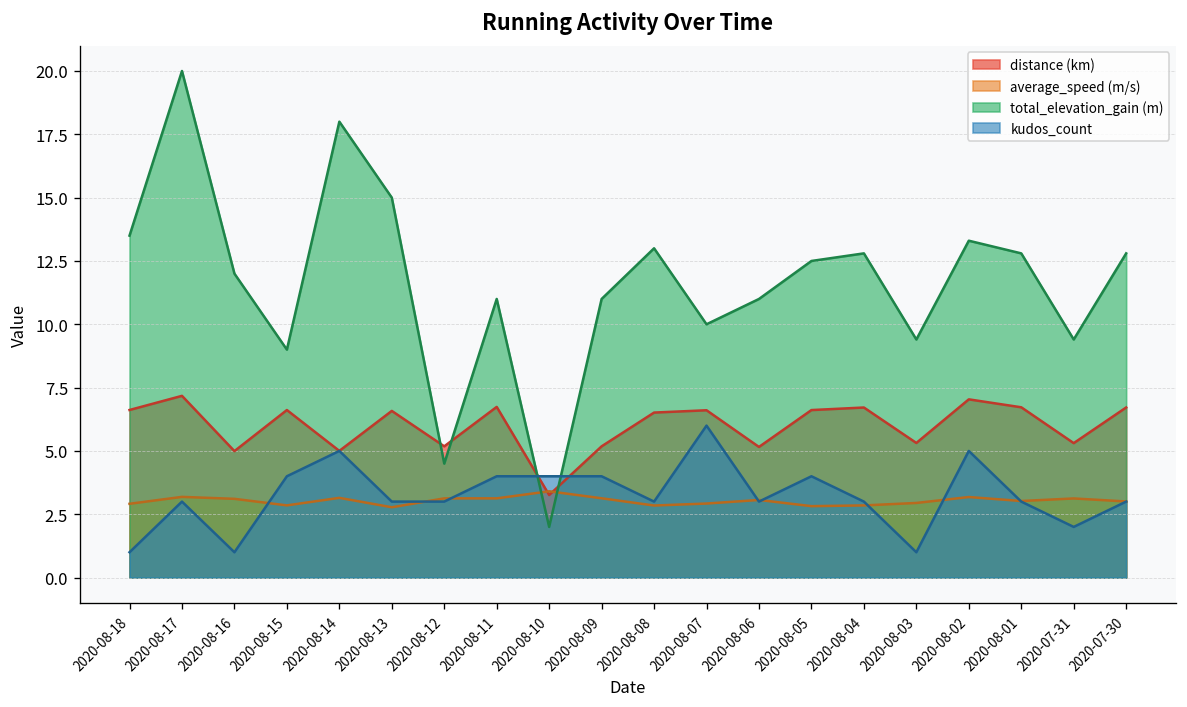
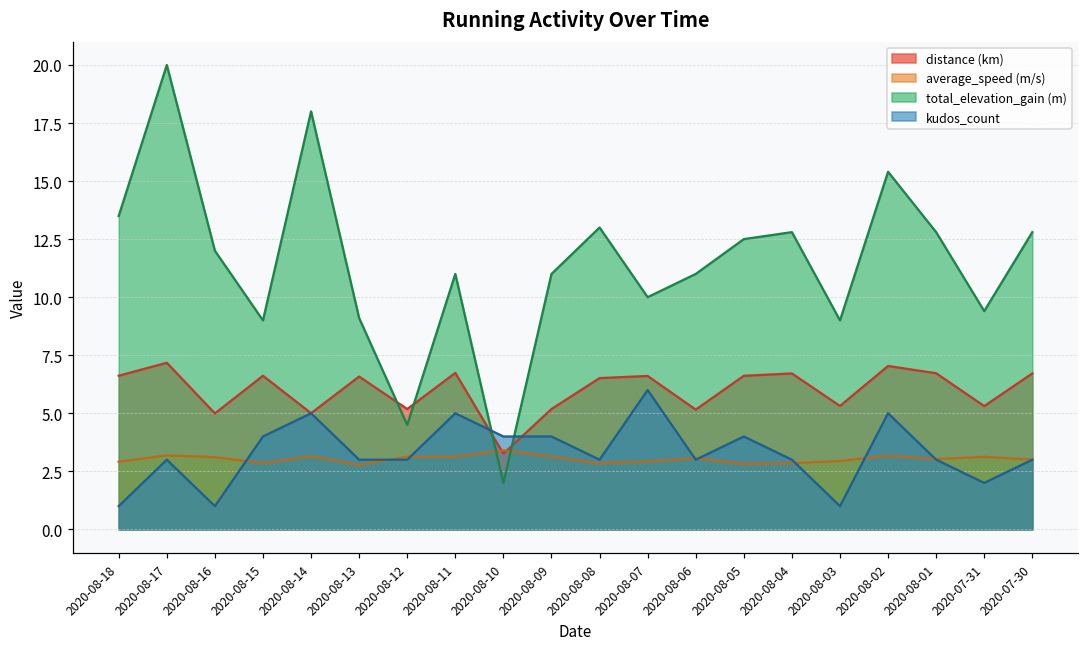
total_elevation_gain (m), 2020-08-13: 15.0 -> 9.1
kudos_count, 2020-08-11: 4 -> 5
total_elevation_gain (m), 2020-08-03: 9.4 -> 9.0
total_elevation_gain (m), 2020-08-02: 13.3 -> 15.4
